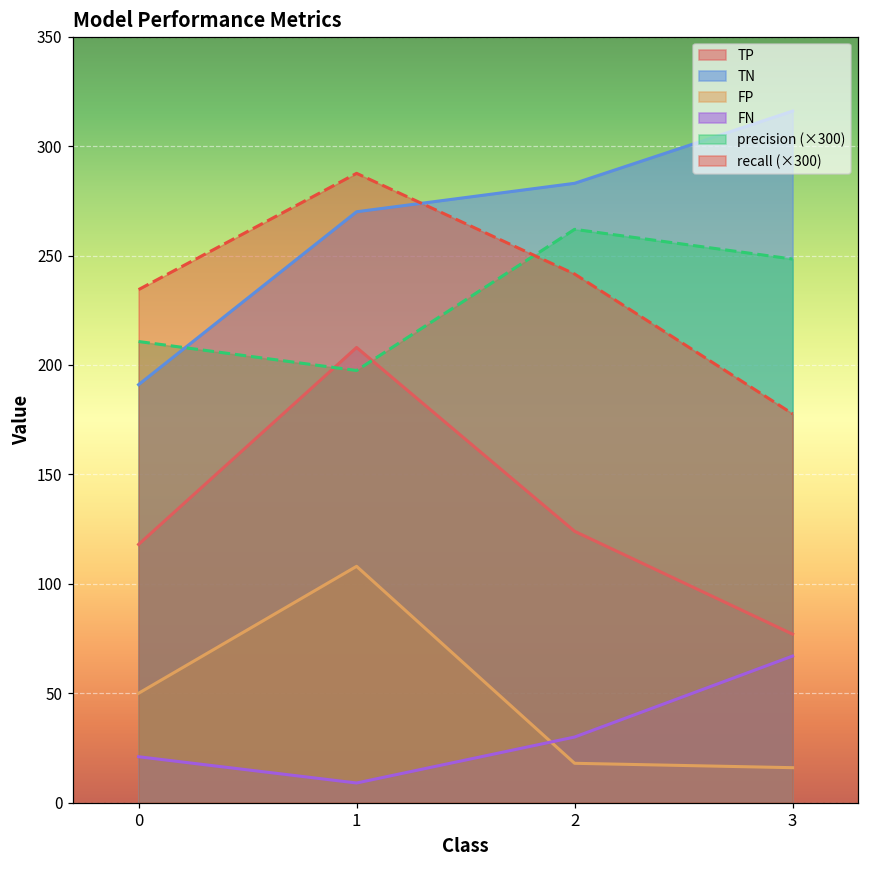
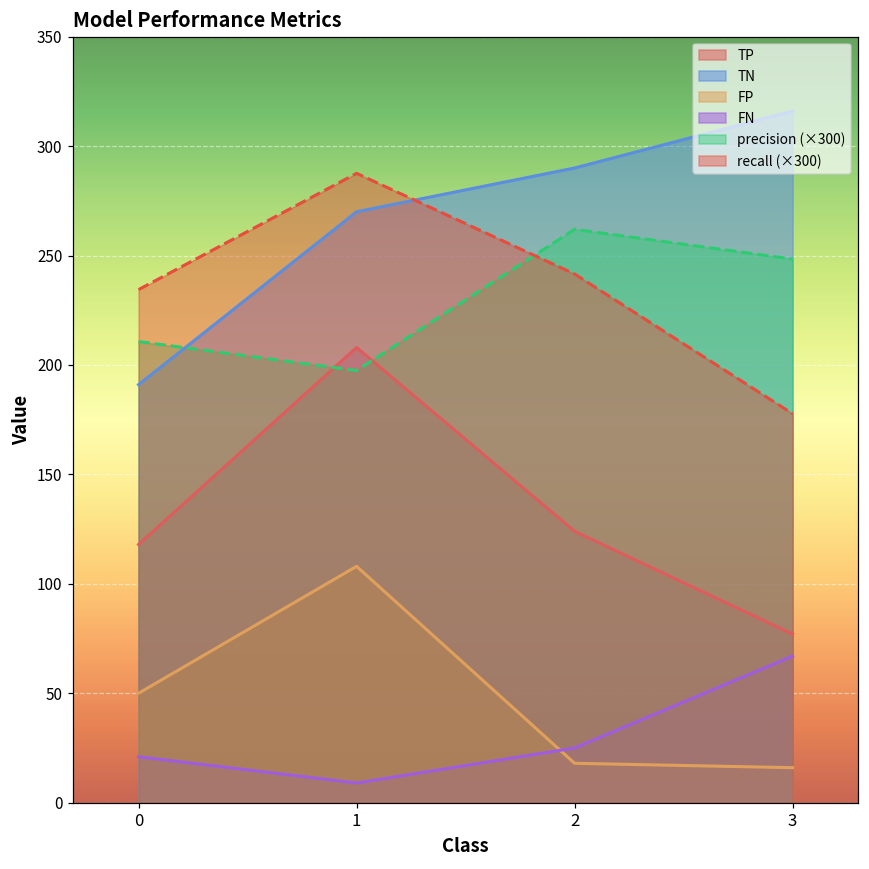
TN, 2: 283 -> 290
FN, 2: 30 -> 25
